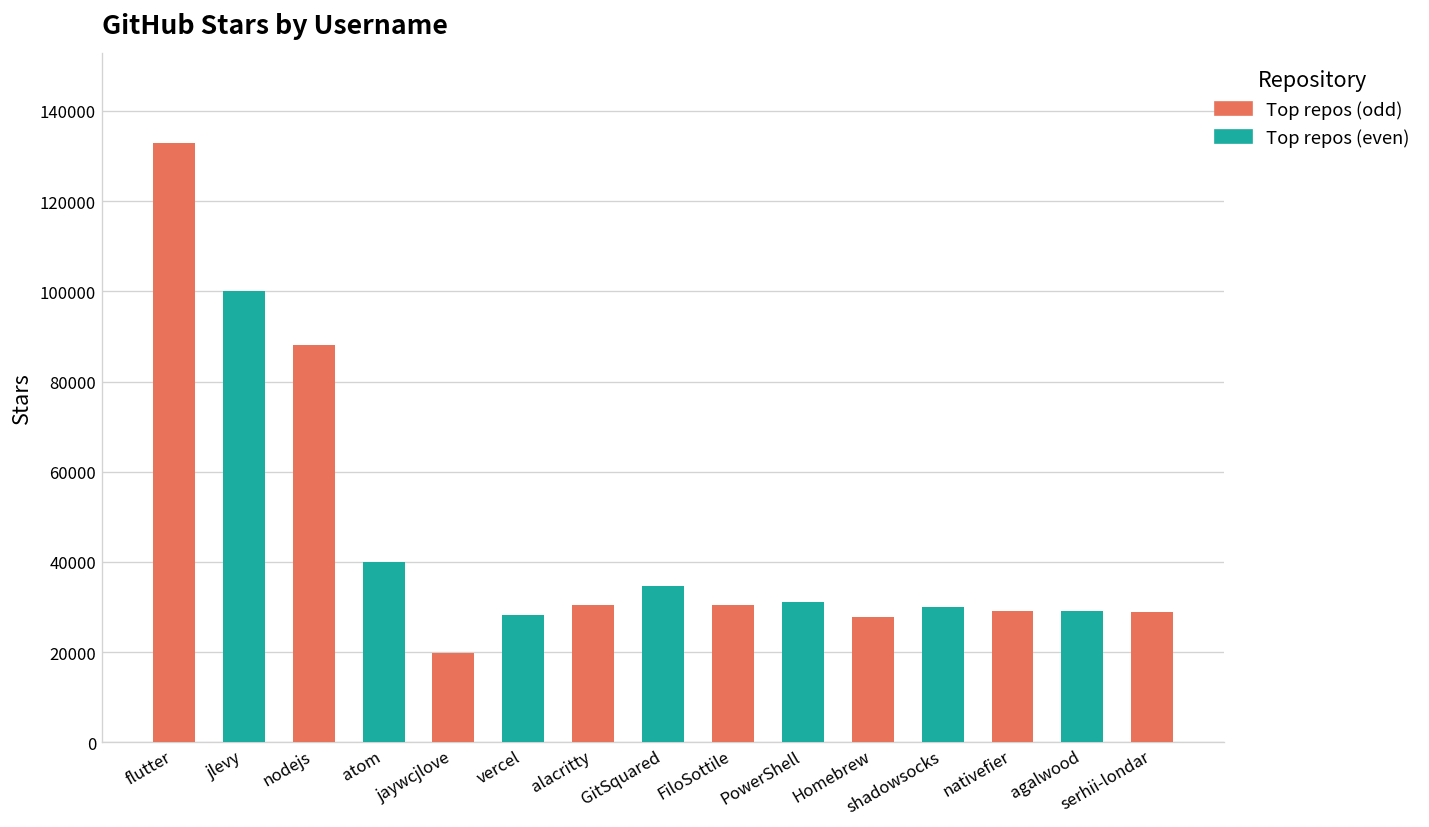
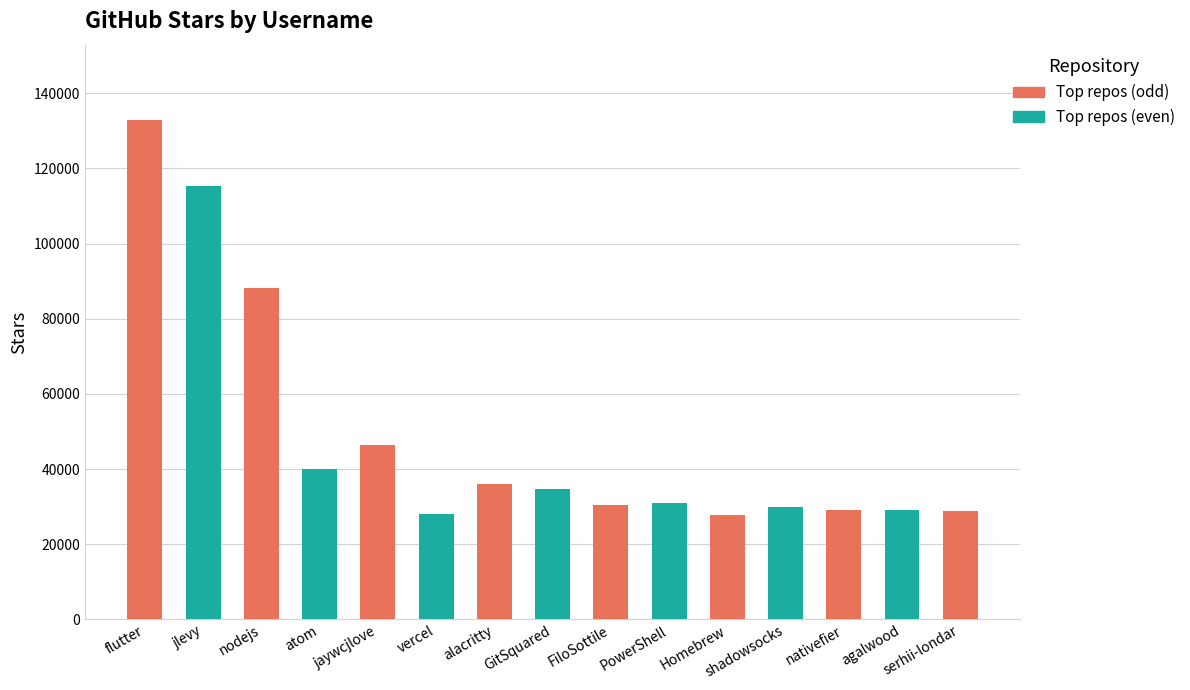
jlevy: 100000 -> 115000
jaywcjlove: 20000 -> 47000
alacritty: 30000 -> 36000
